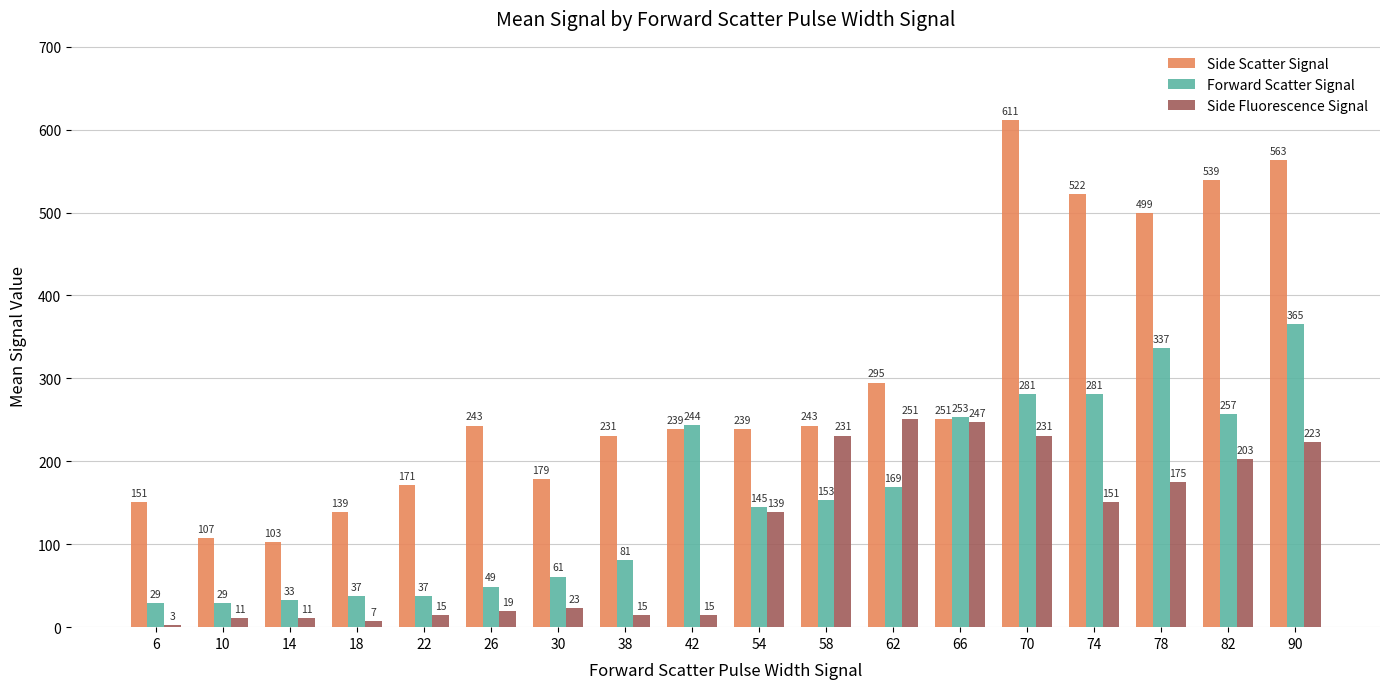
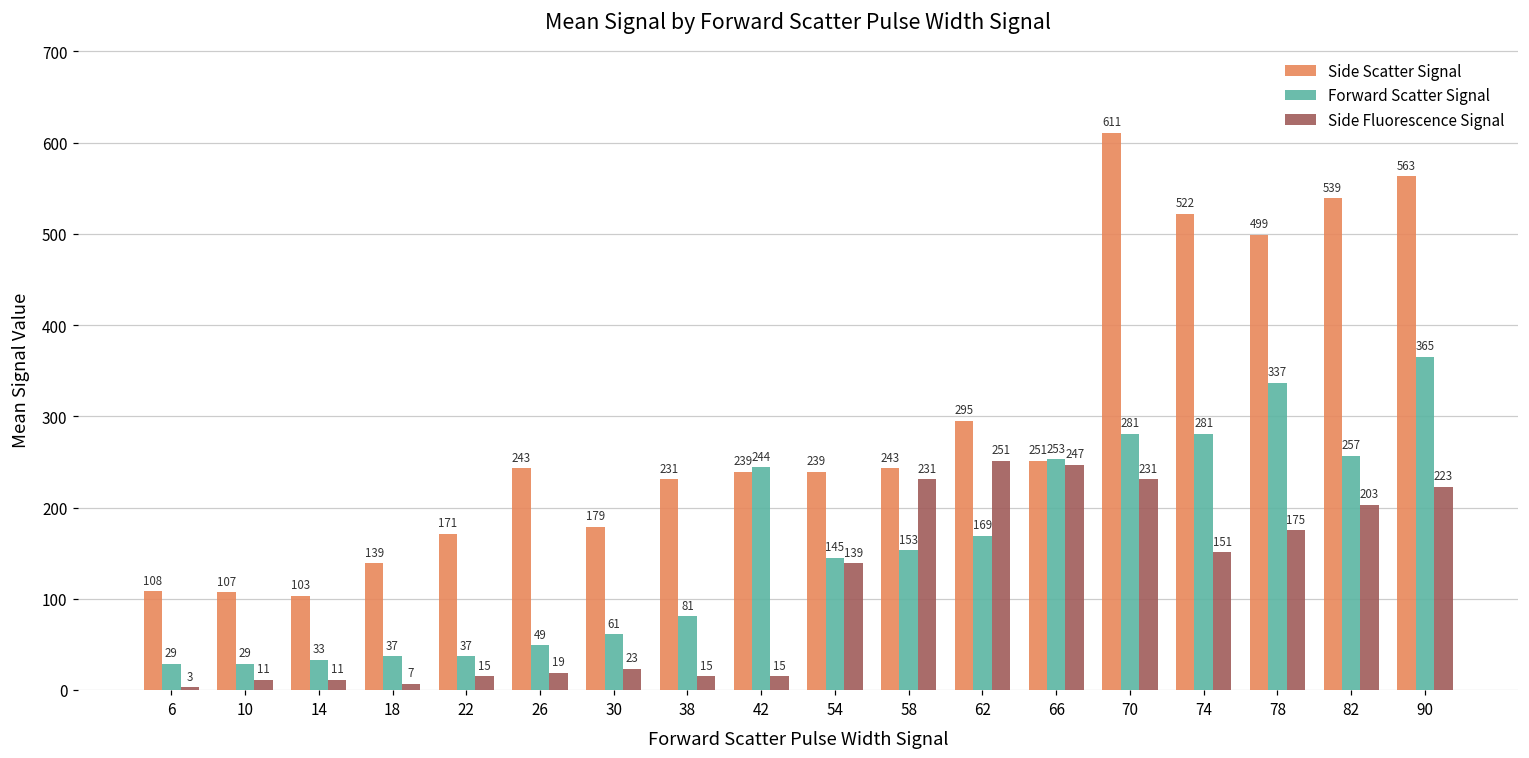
Side Scatter Signal, 6: 151 -> 108
